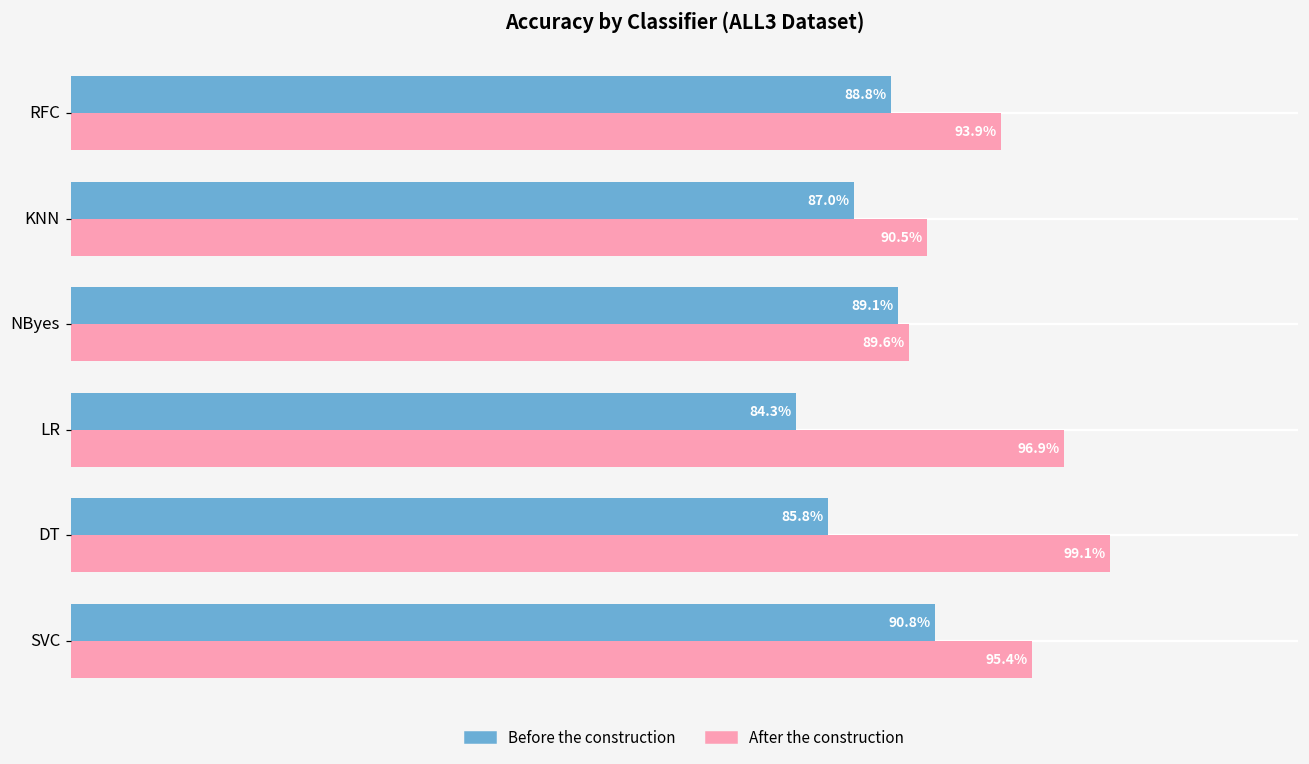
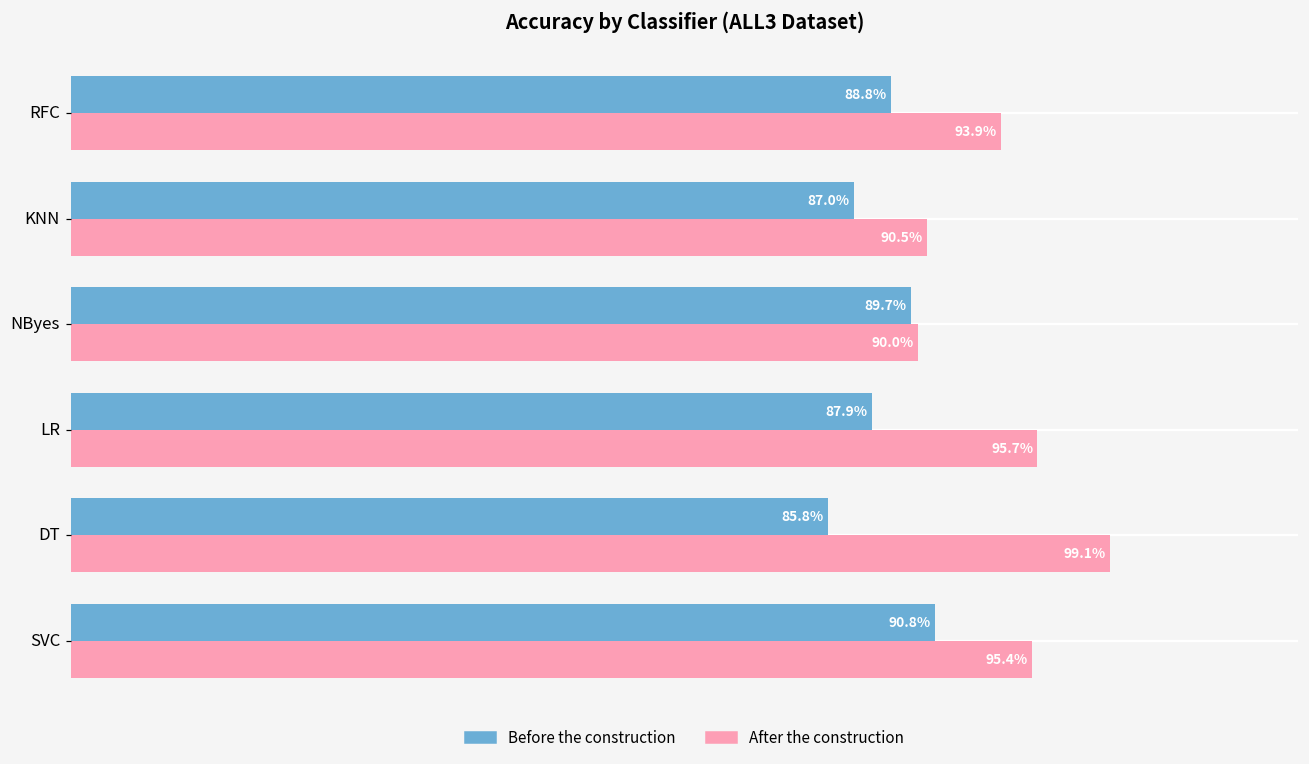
Before the construction, NByes: 89.1% -> 89.7%
After the construction, NByes: 89.6% -> 90.0%
Before the construction, LR: 84.3% -> 87.9%
After the construction, LR: 96.9% -> 95.7%
